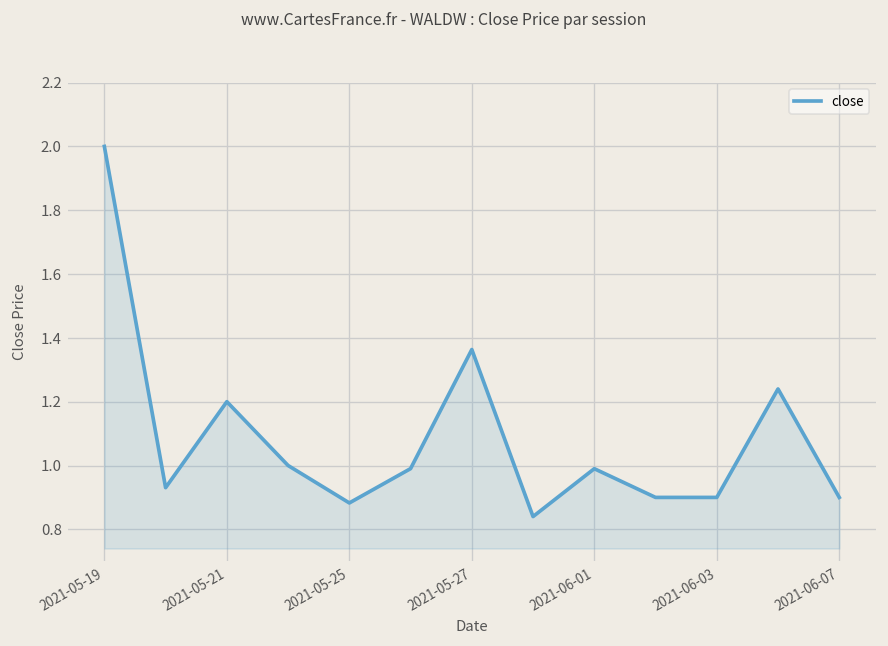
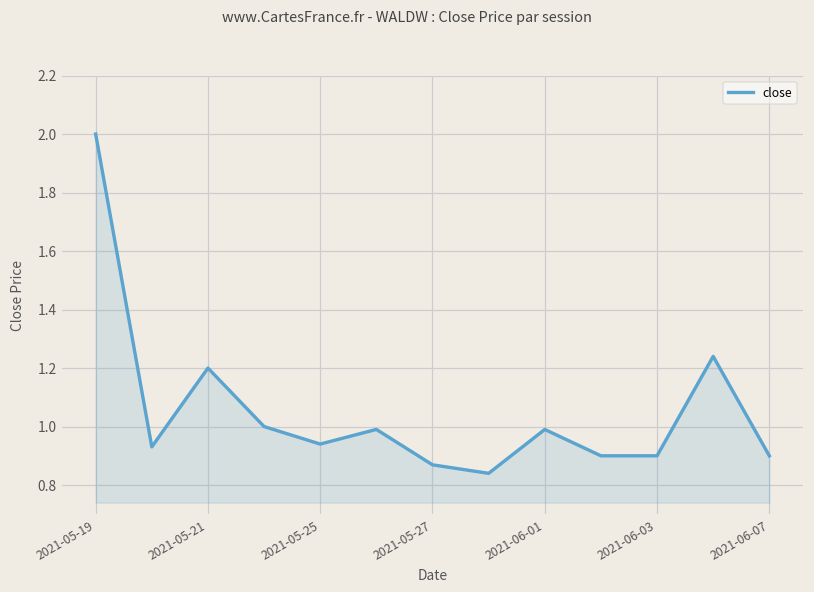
2021-05-25: 0.88 -> 0.94
2021-05-27: 1.36 -> 0.87
